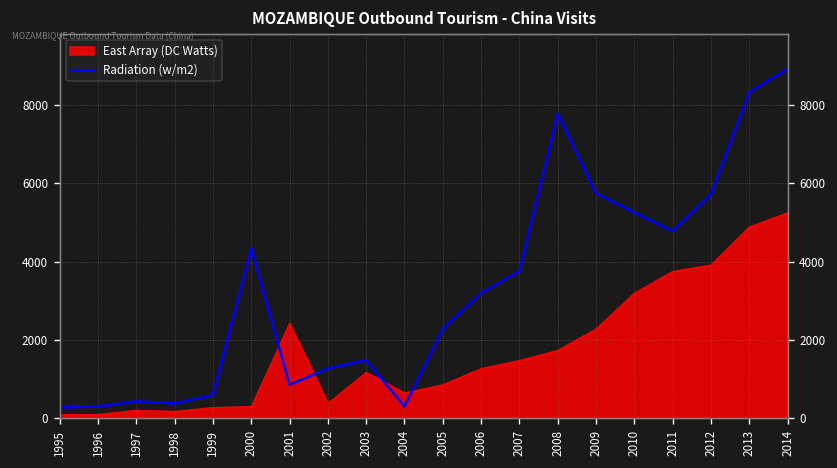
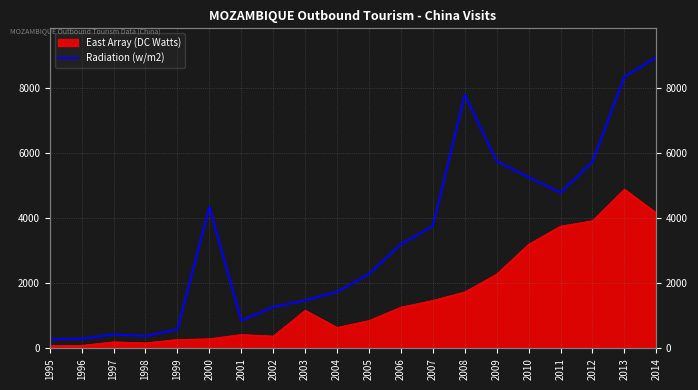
East Array (DC Watts), 2001: 2400 -> 400
Radiation (w/m2), 2004: 300 -> 1700
East Array (DC Watts), 2014: 5300 -> 4200
